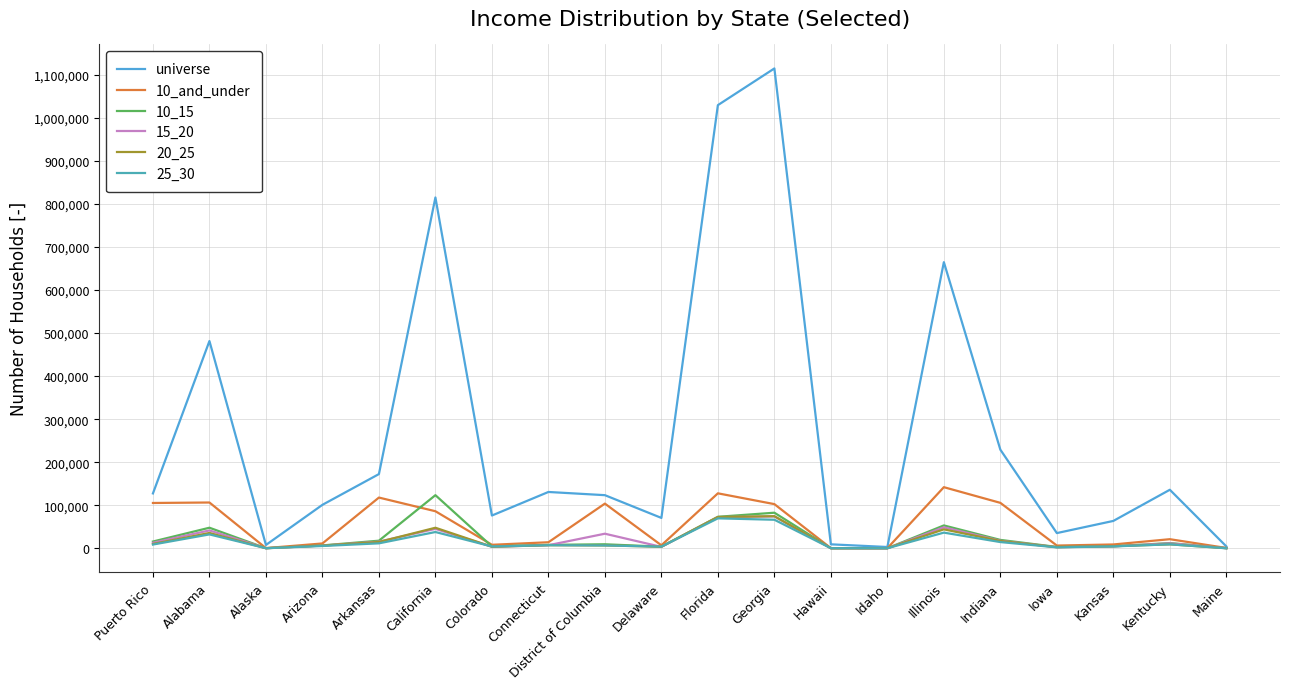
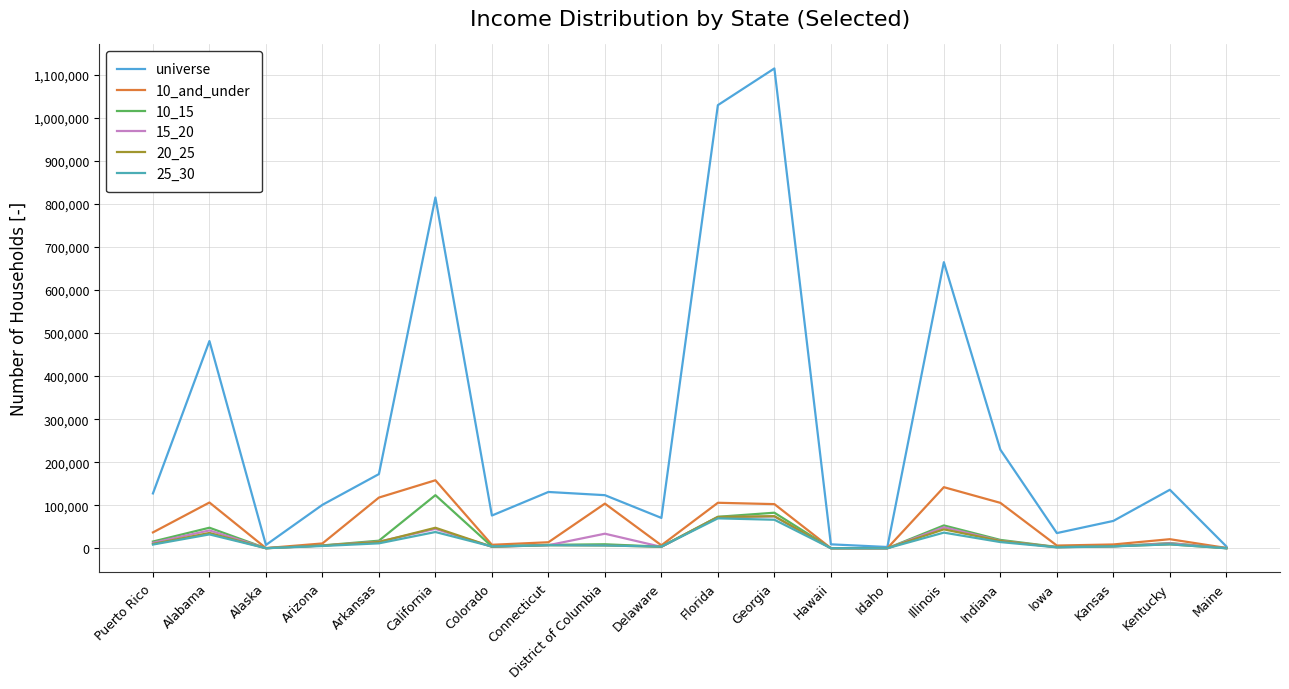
10_and_under, Puerto Rico: 110,000 -> 40,000
10_and_under, California: 90,000 -> 160,000
10_and_under, Florida: 130,000 -> 110,000
